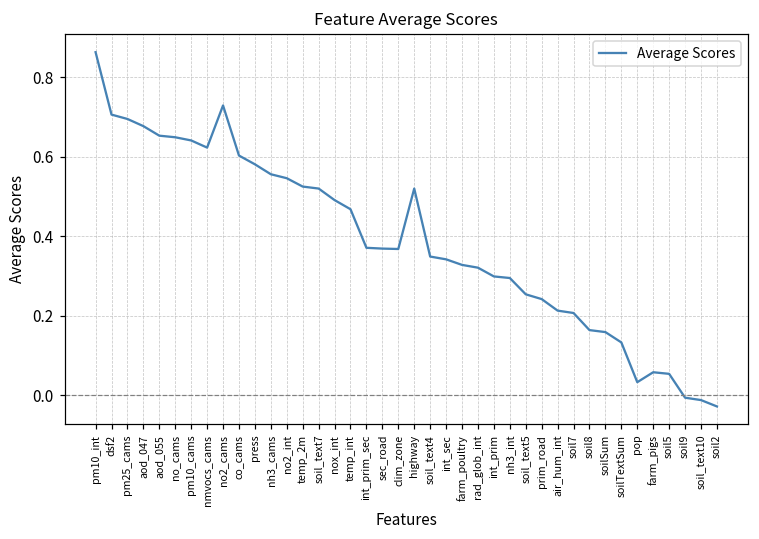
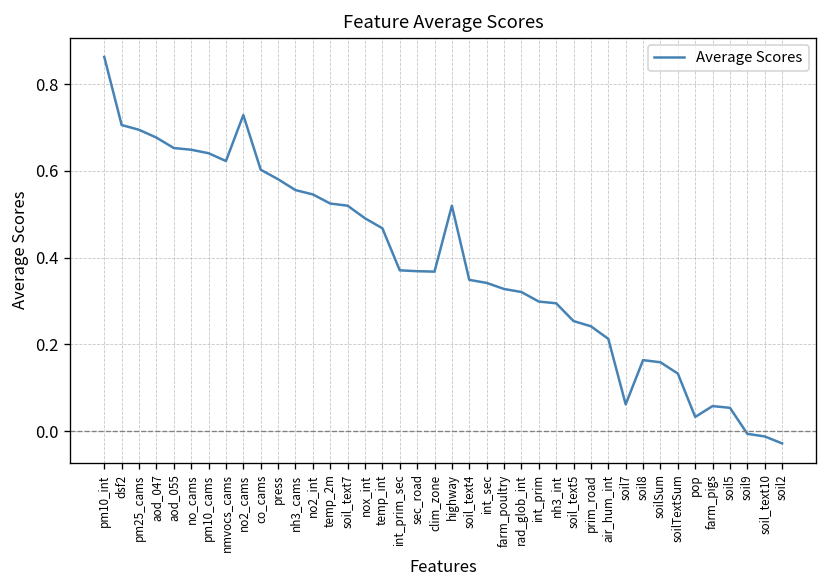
soil7: 0.21 -> 0.06
